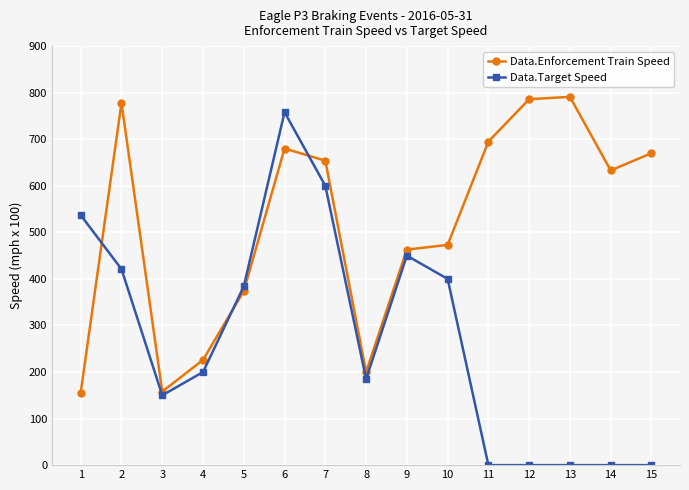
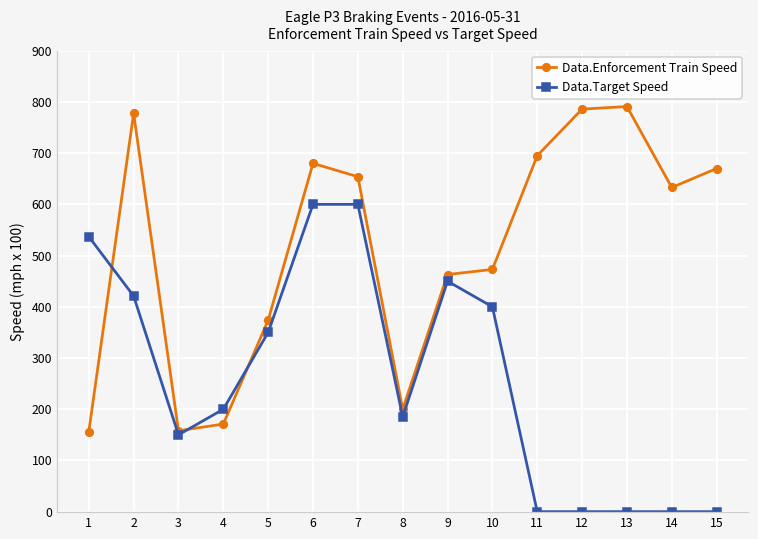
Data.Enforcement Train Speed, 4: 230 -> 170
Data.Target Speed, 5: 380 -> 350
Data.Target Speed, 6: 760 -> 600
